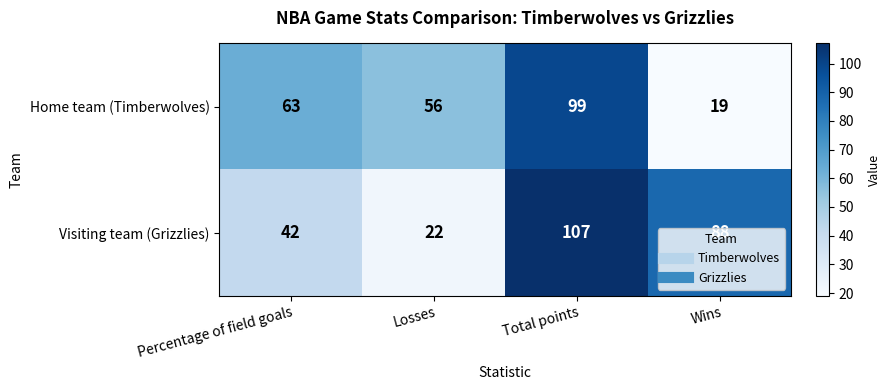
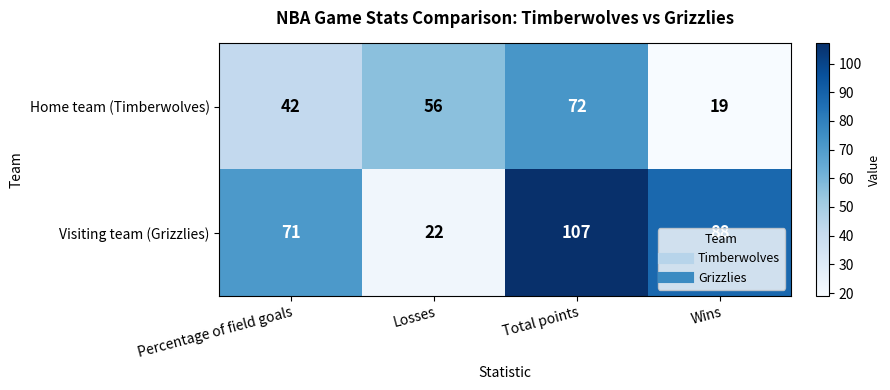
Home team (Timberwolves), Percentage of field goals: 63 -> 42
Home team (Timberwolves), Total points: 99 -> 72
Visiting team (Grizzlies), Percentage of field goals: 42 -> 71
